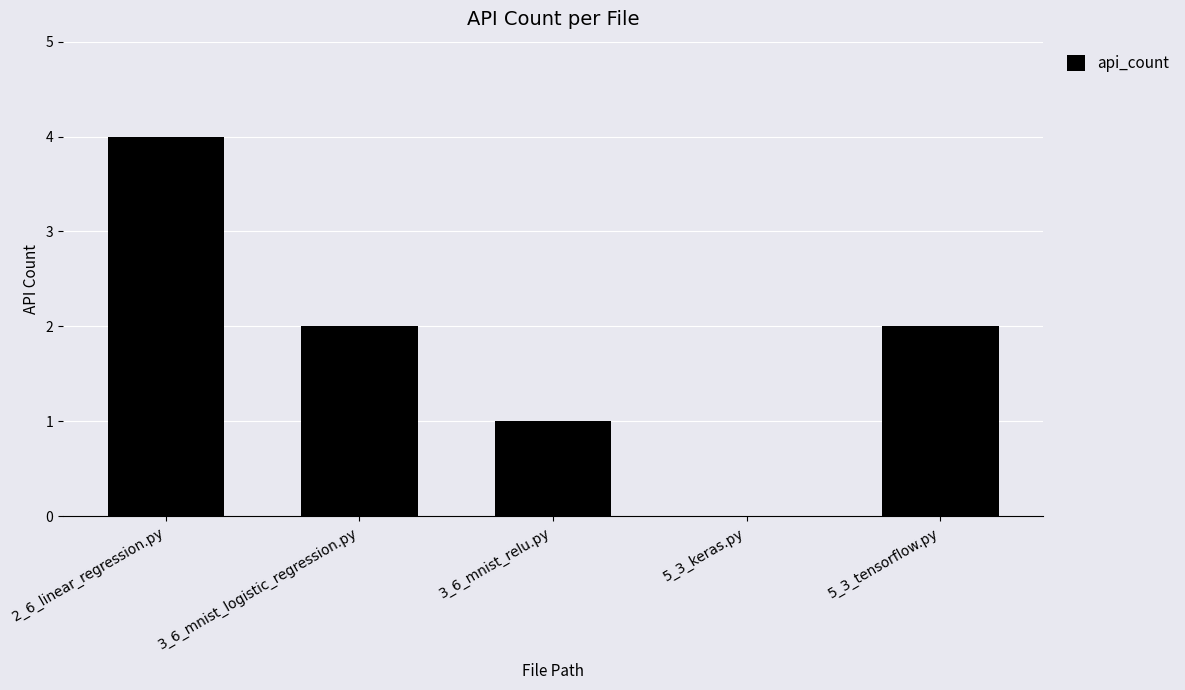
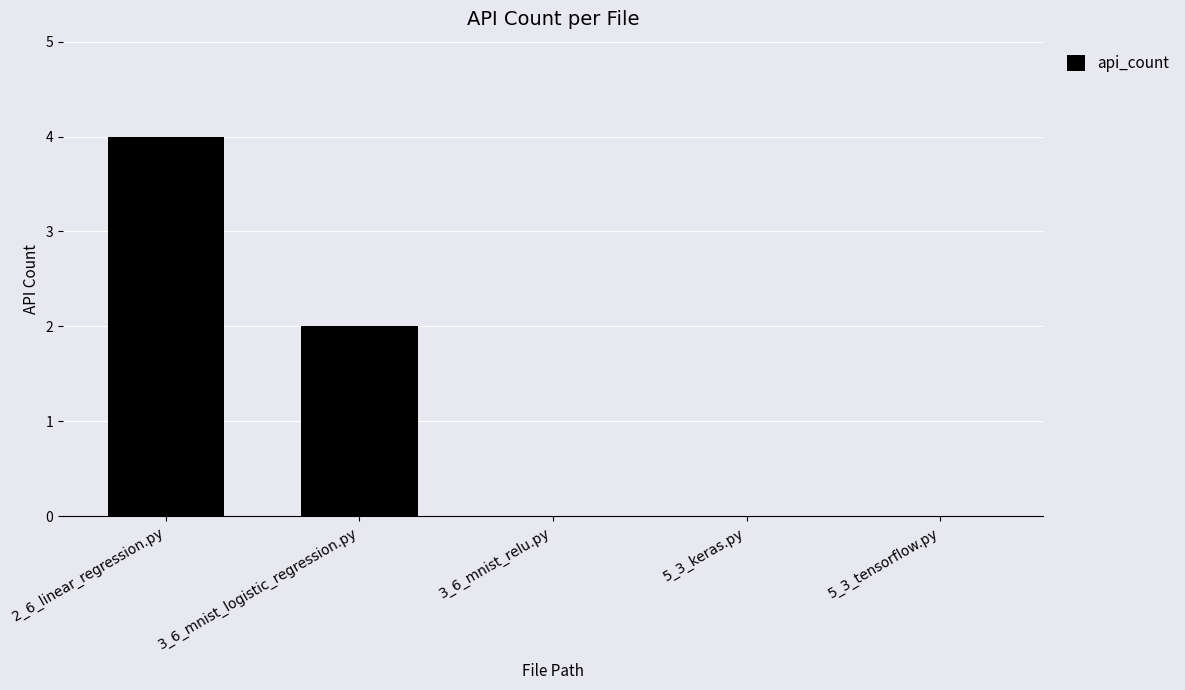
3_6_mnist_relu.py: 1 -> 0
5_3_tensorflow.py: 2 -> 0
